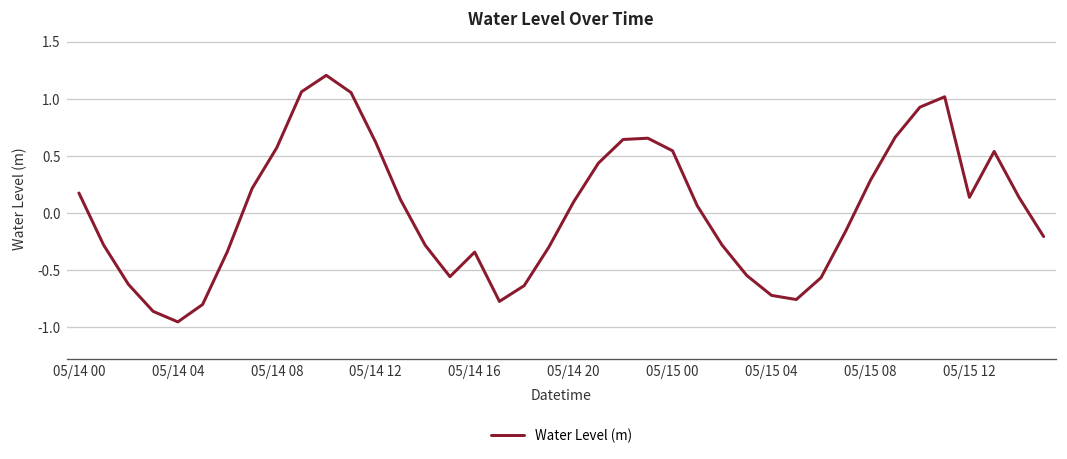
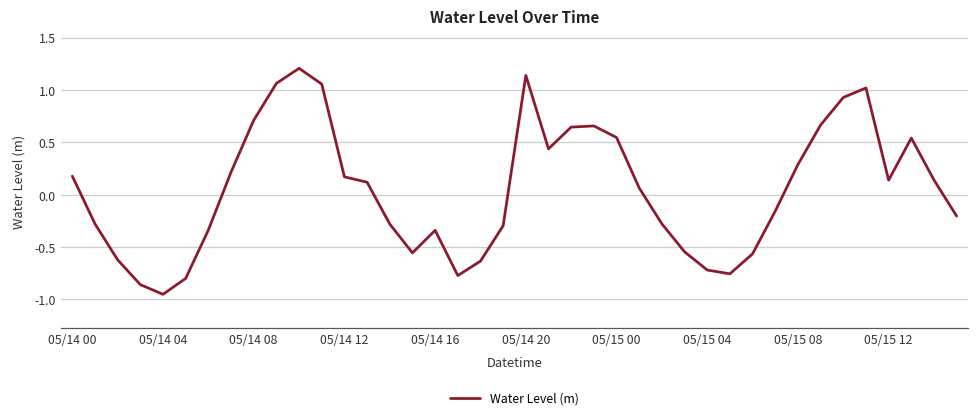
05/14 08: 0.6 -> 0.7
05/14 12: 0.6 -> 0.2
05/14 20: 0.1 -> 1.1
